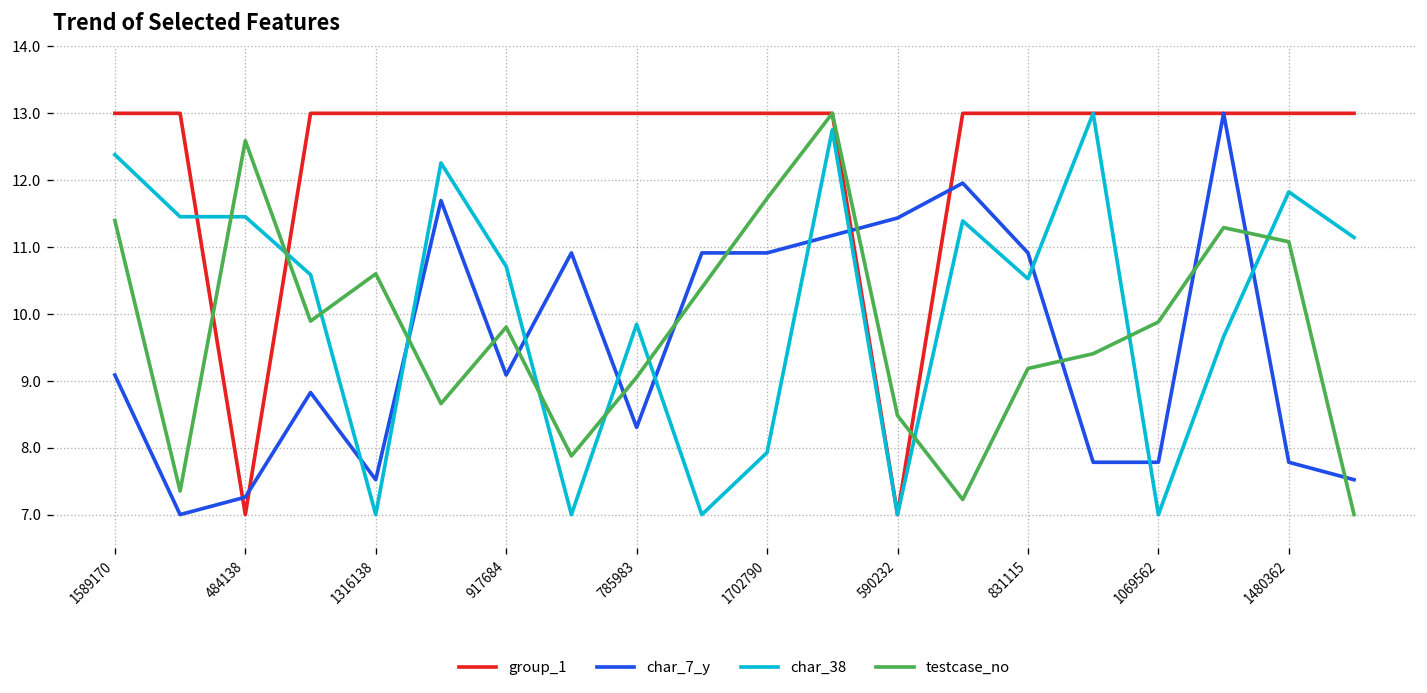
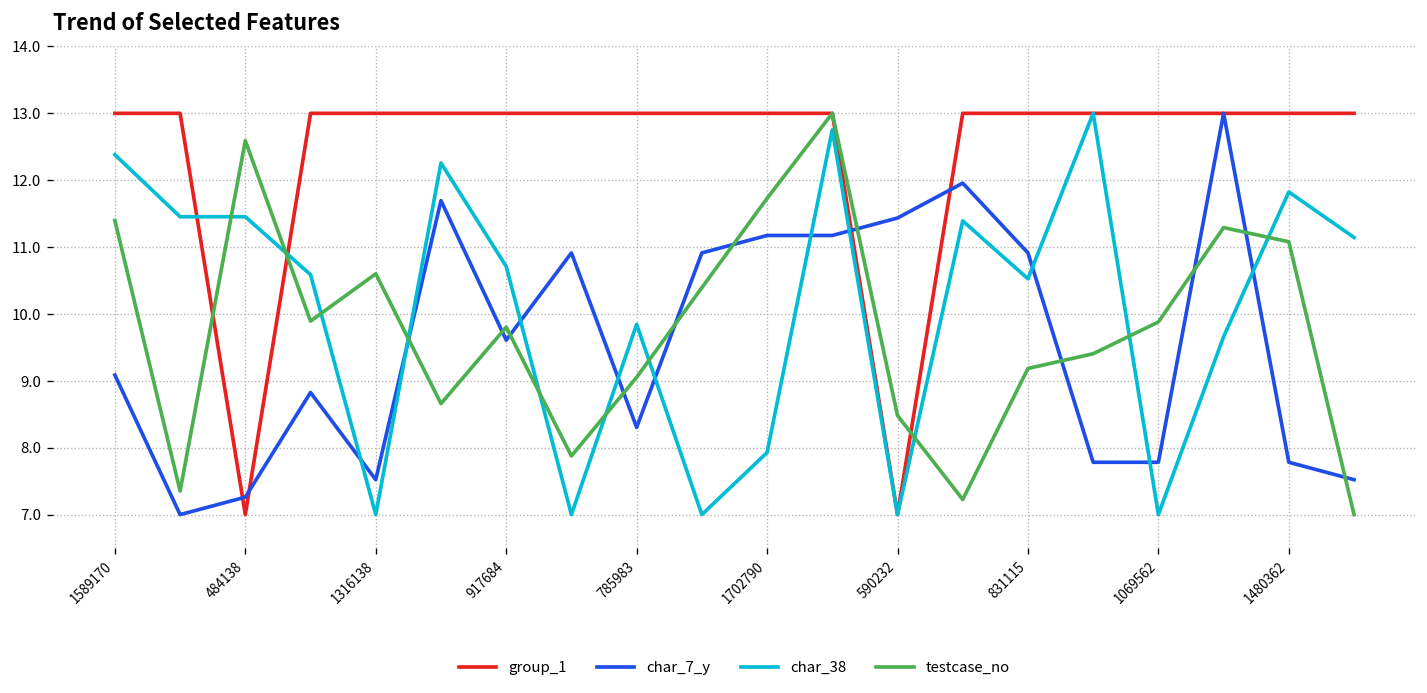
char_7_y, 917684: 9.1 -> 9.6
char_7_y, 1702790: 10.9 -> 11.2
